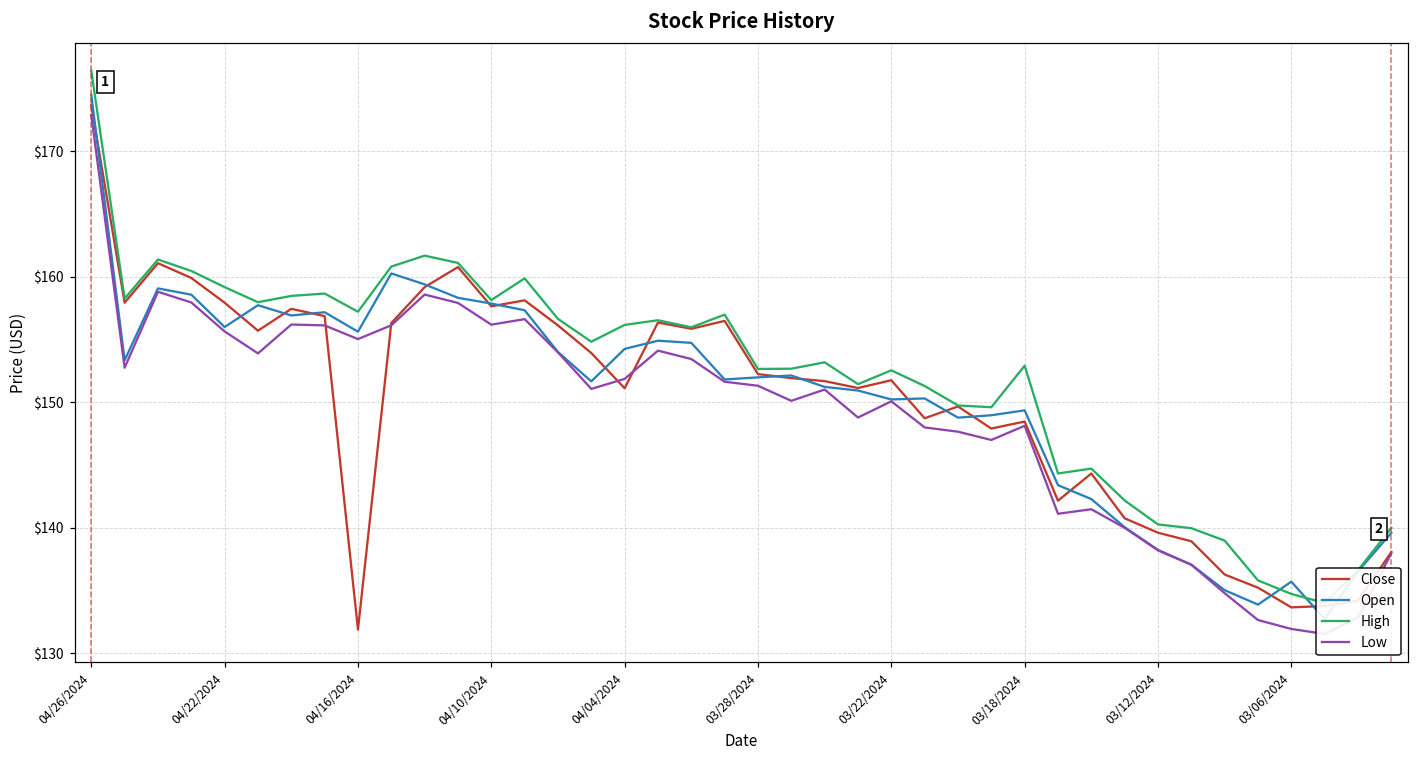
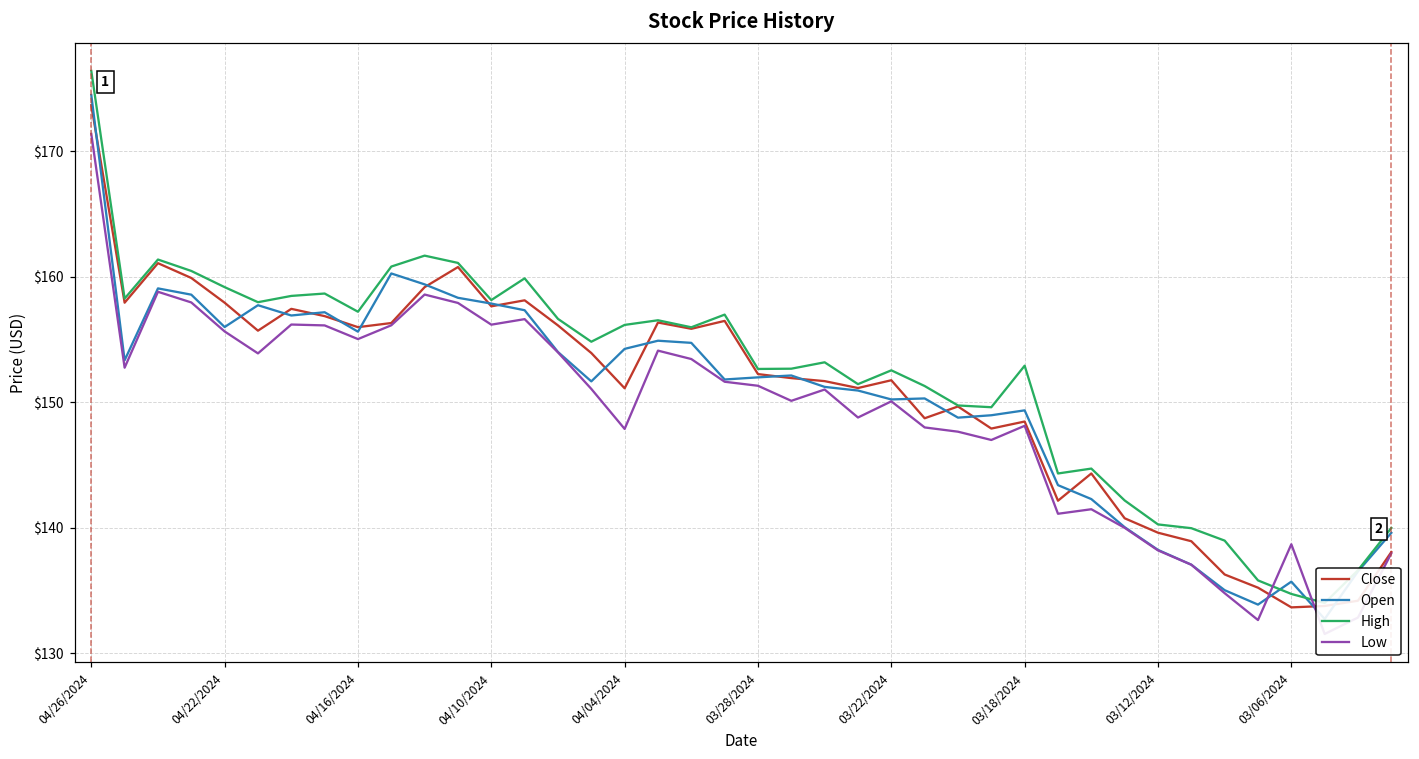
Low, 04/26/2024: $172.9 -> $171.4
Close, 04/16/2024: $131.9 -> $156.0
Low, 04/04/2024: $151.9 -> $147.9
Low, 03/06/2024: $132.0 -> $138.7
